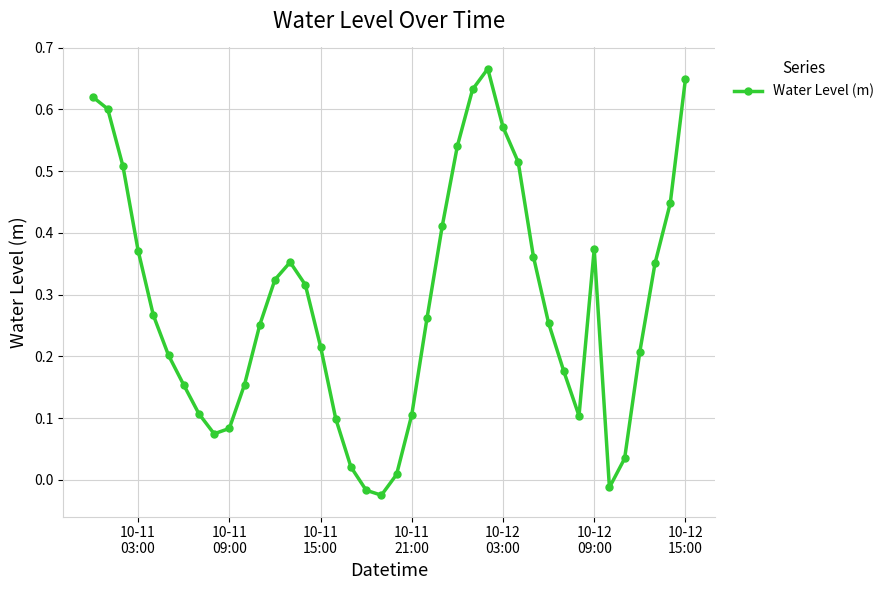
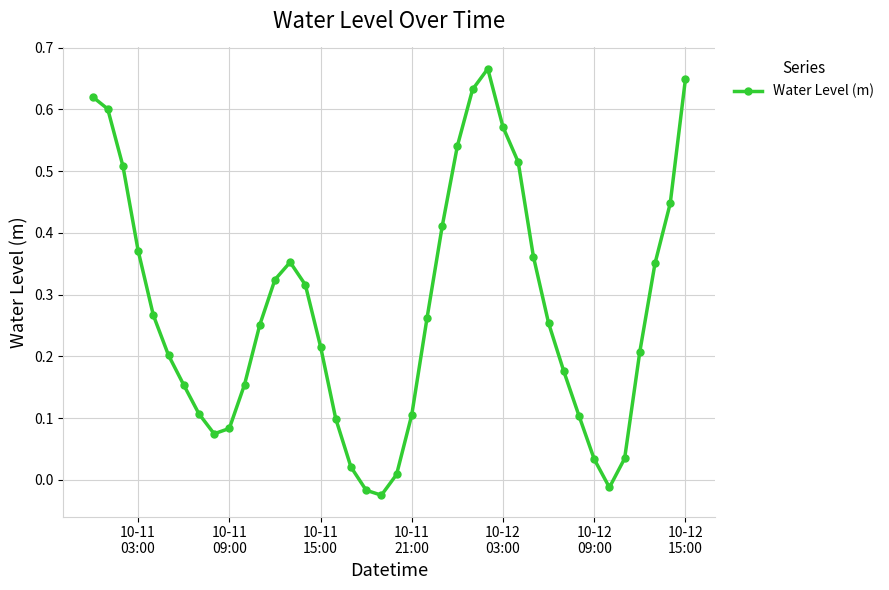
10-12 09:00: 0.37 -> 0.03
